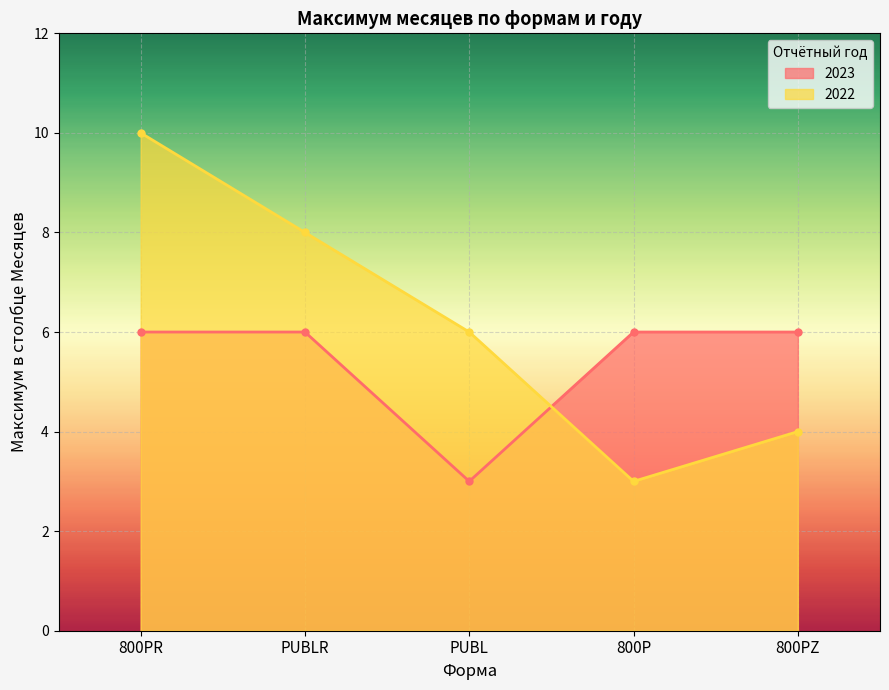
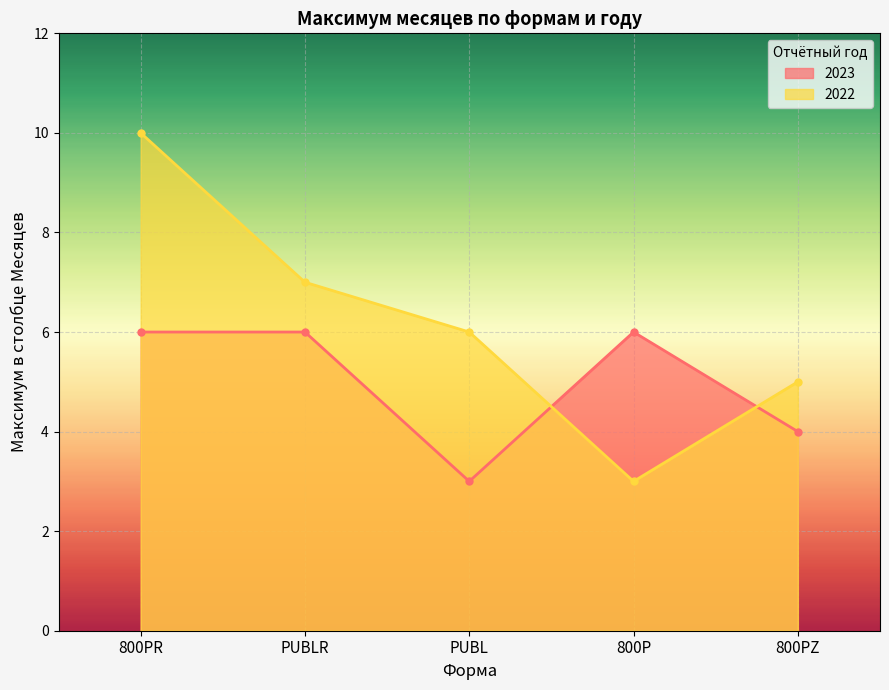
2022, PUBLR: 8 -> 7
2023, 800PZ: 6 -> 4
2022, 800PZ: 4 -> 5
